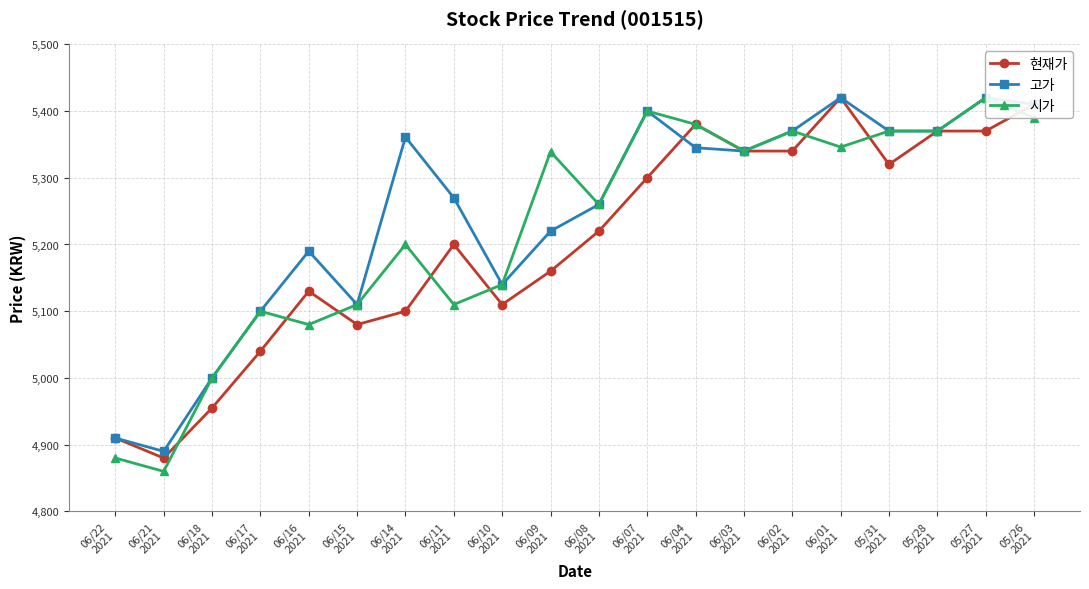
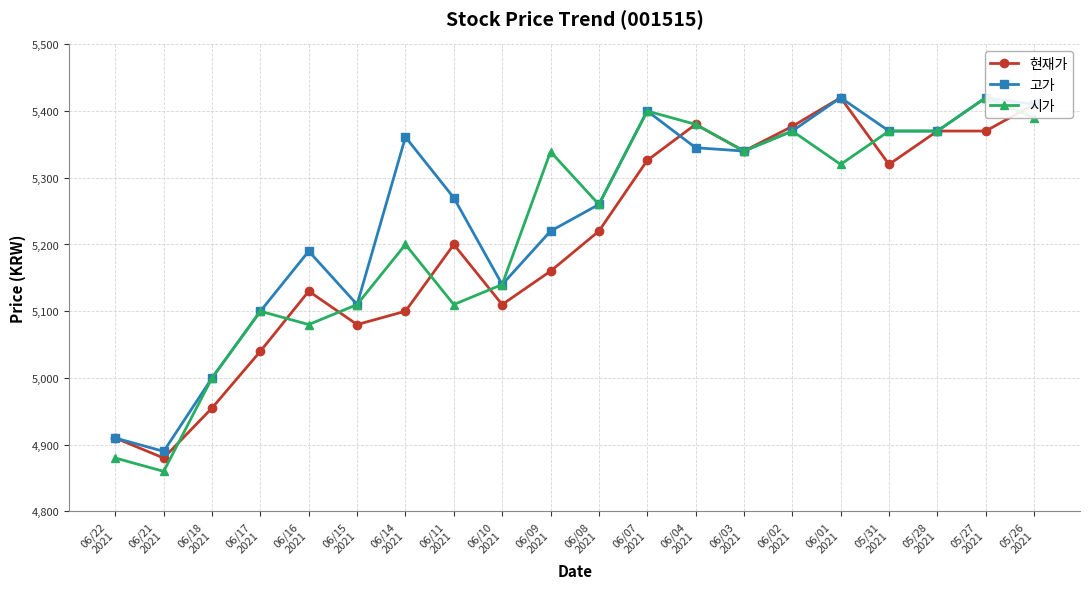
현재가, 06/07 2021: 5,300 -> 5,330
현재가, 06/02 2021: 5,340 -> 5,380
시가, 06/01 2021: 5,350 -> 5,320
